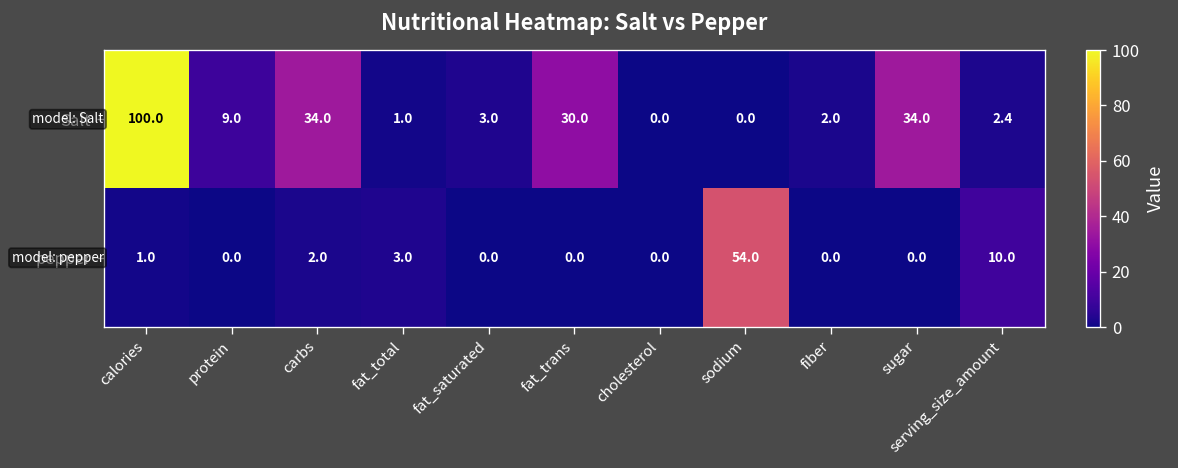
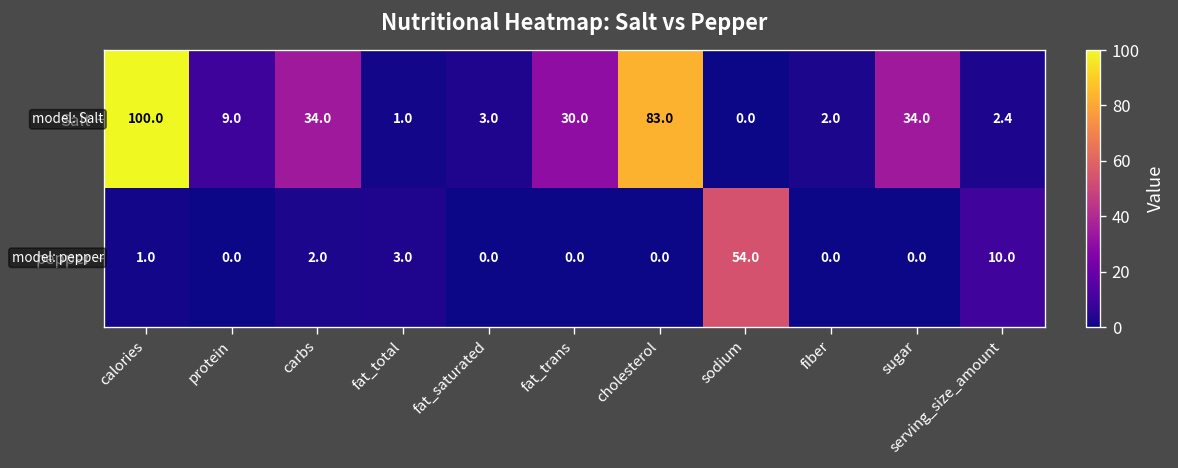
Salt, cholesterol: 0.0 -> 83.0
